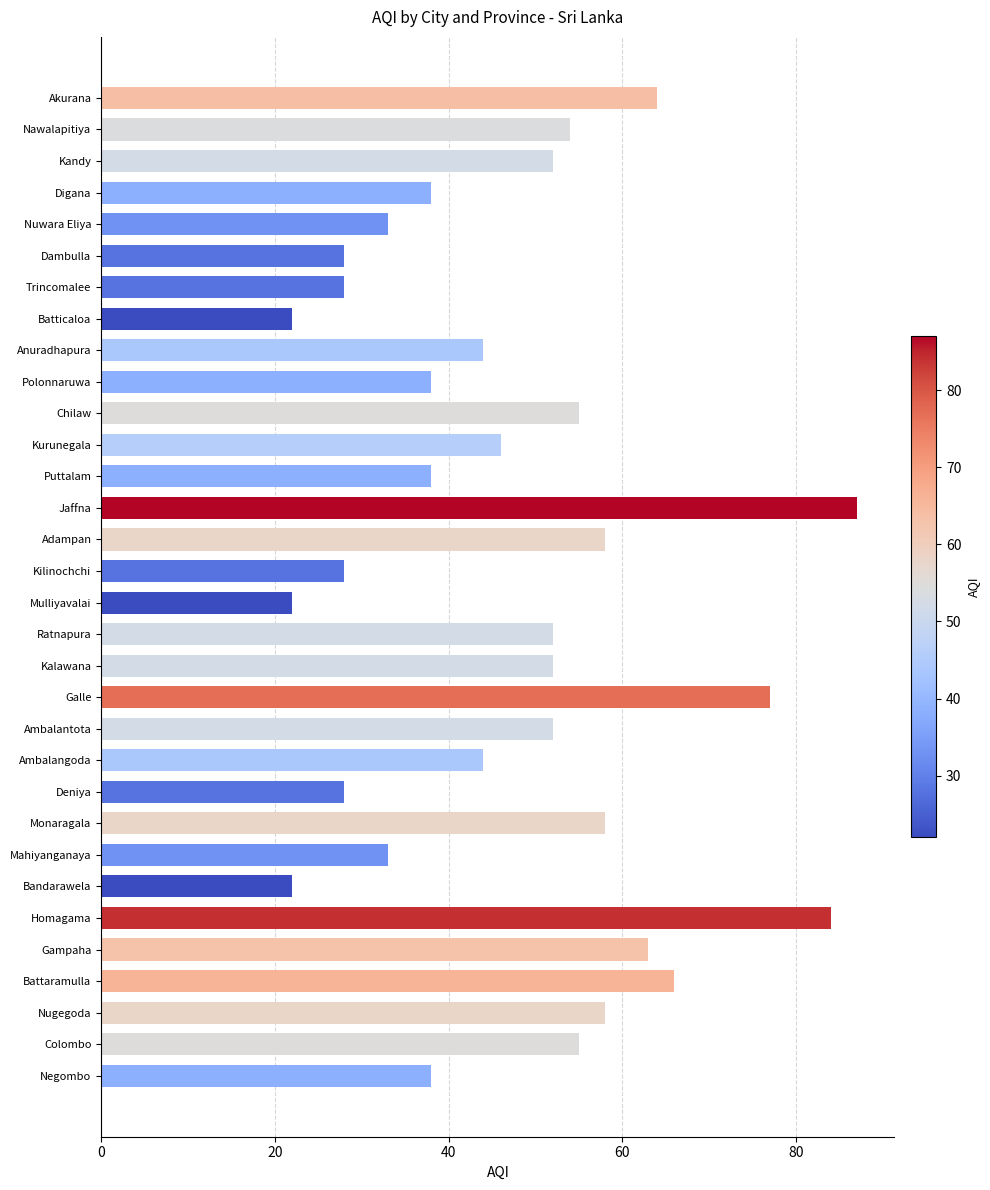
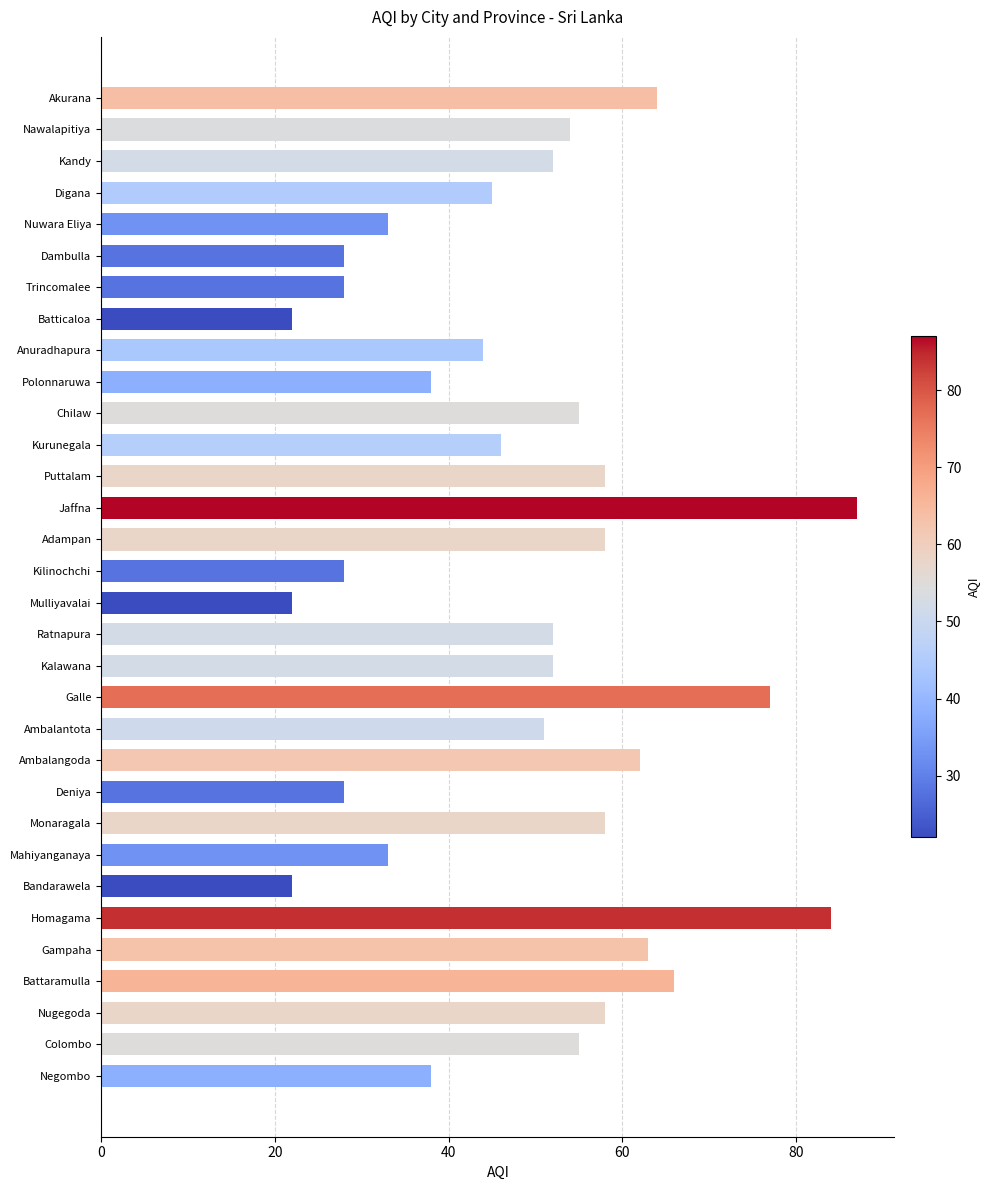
Digana: 38 -> 45
Puttalam: 38 -> 58
Ambalantota: 52 -> 51
Ambalangoda: 44 -> 62
